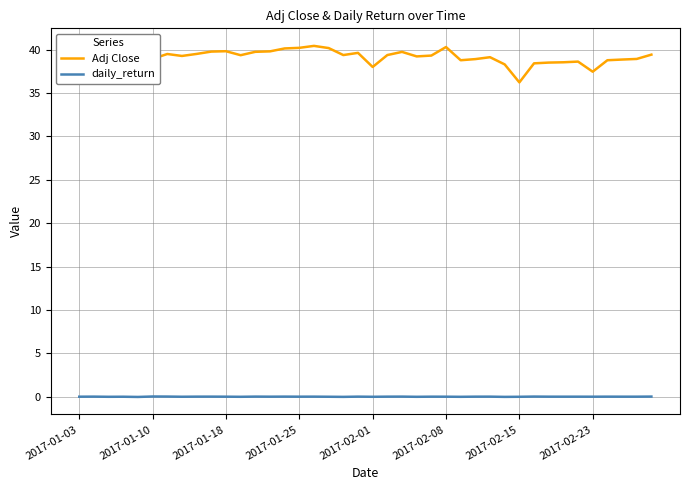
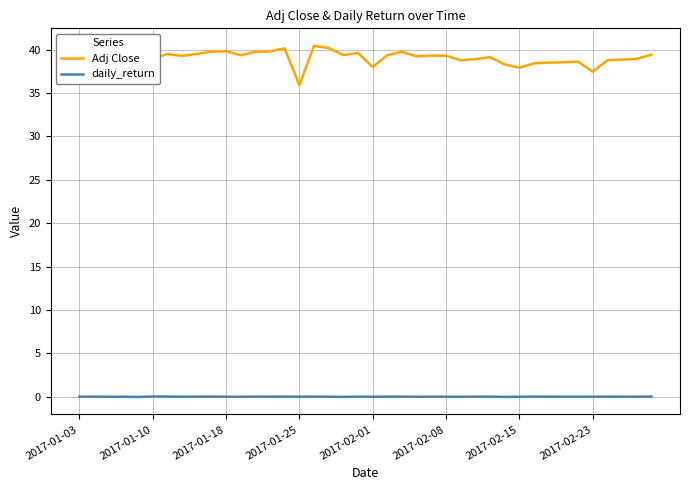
Adj Close, 2017-01-25: 40 -> 36
Adj Close, 2017-02-08: 40 -> 39
Adj Close, 2017-02-15: 36 -> 38
